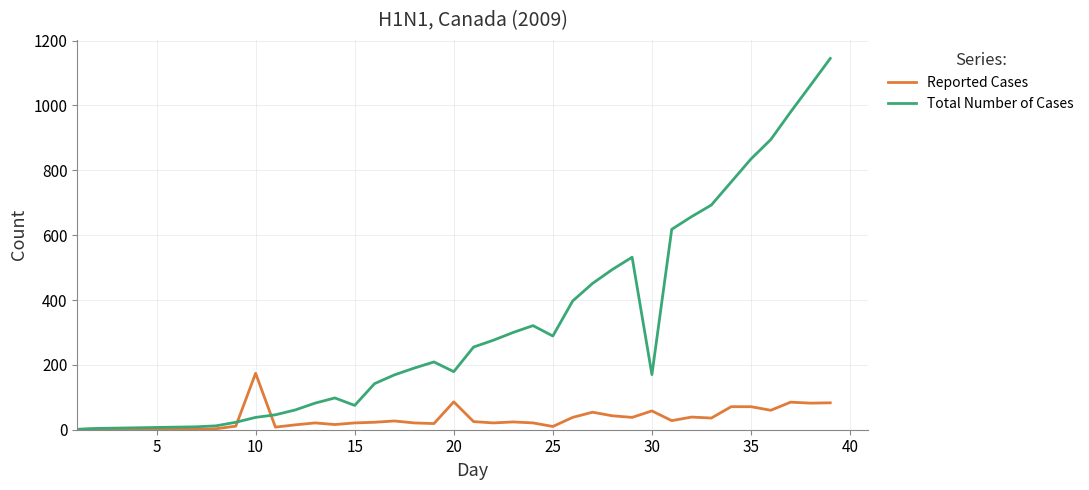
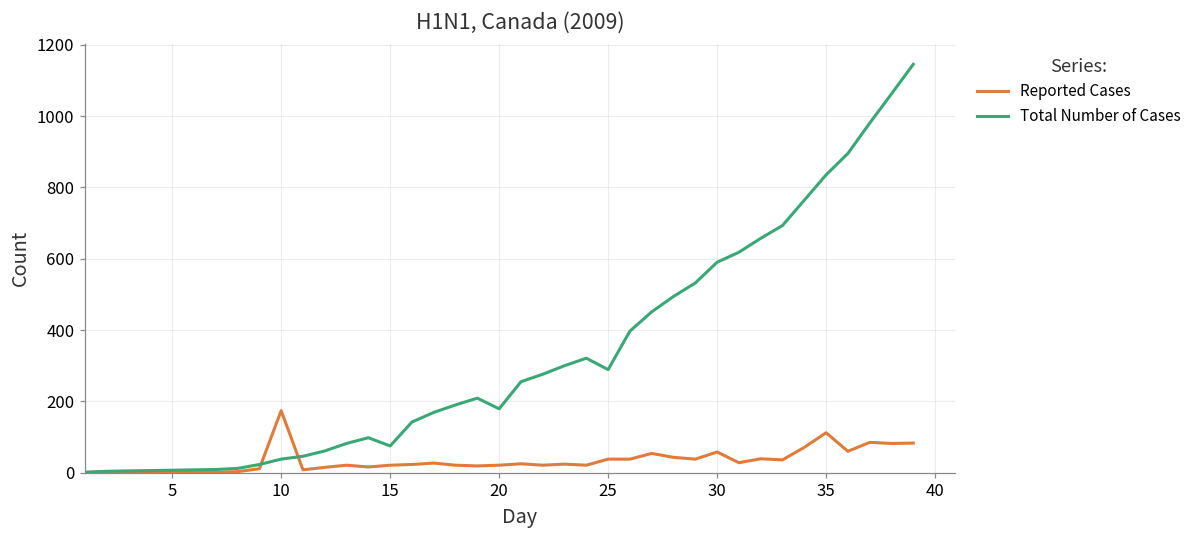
Reported Cases, 20: 90 -> 20
Reported Cases, 25: 10 -> 40
Total Number of Cases, 30: 170 -> 590
Reported Cases, 35: 70 -> 110
